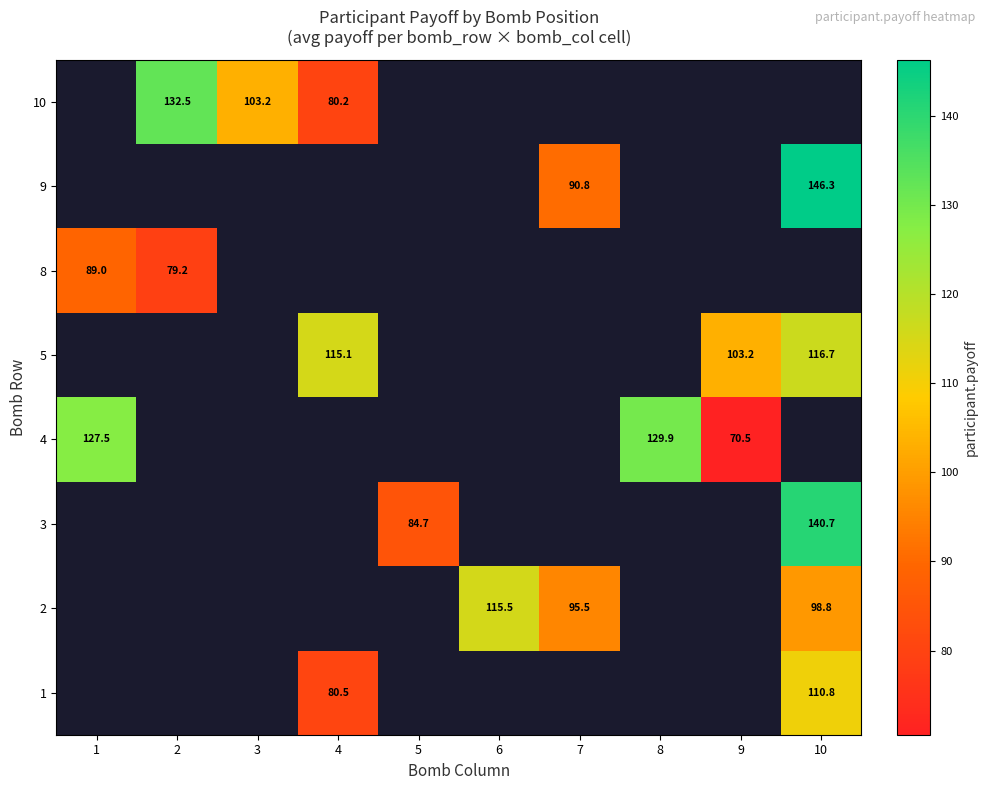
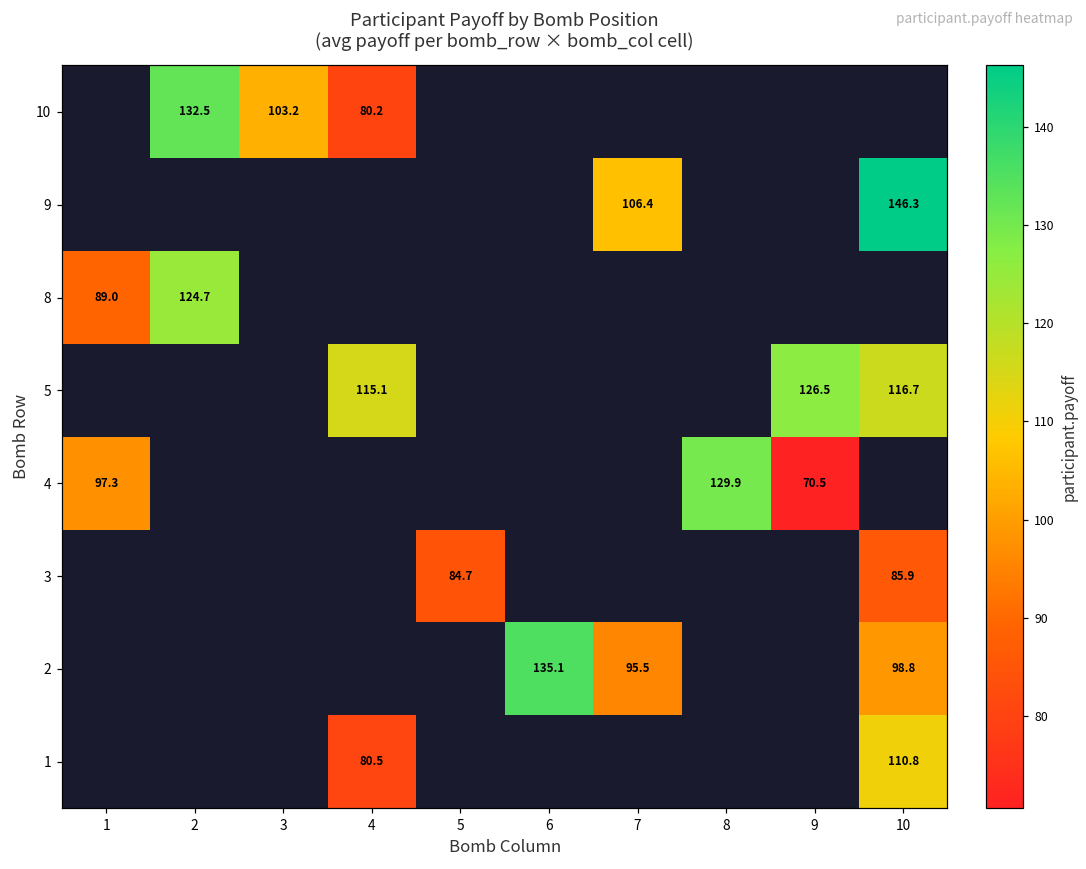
9, 7: 90.8 -> 106.4
8, 2: 79.2 -> 124.7
5, 9: 103.2 -> 126.5
4, 1: 127.5 -> 97.3
3, 10: 140.7 -> 85.9
2, 6: 115.5 -> 135.1
